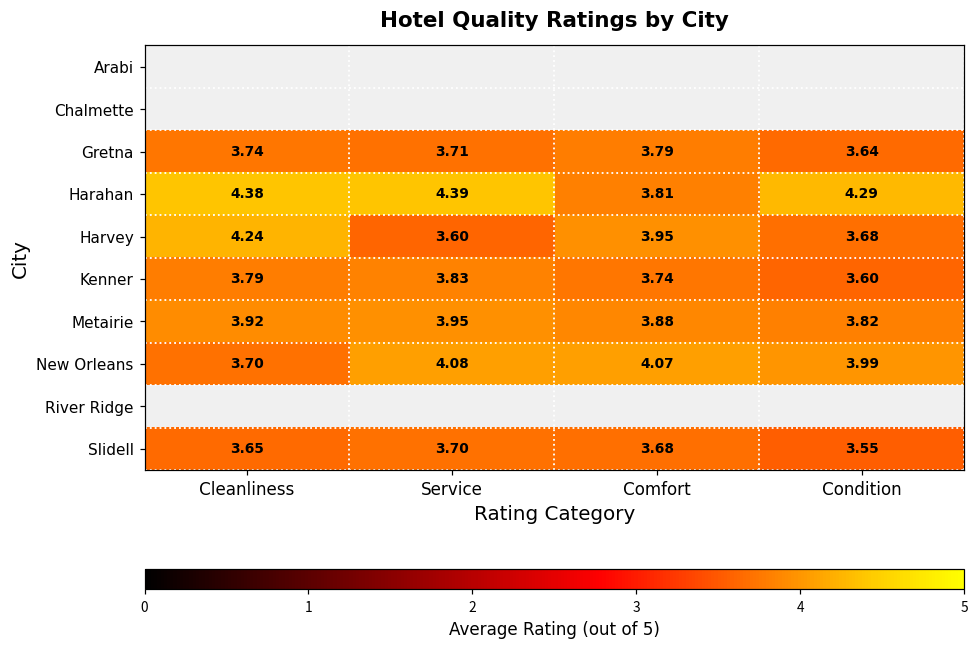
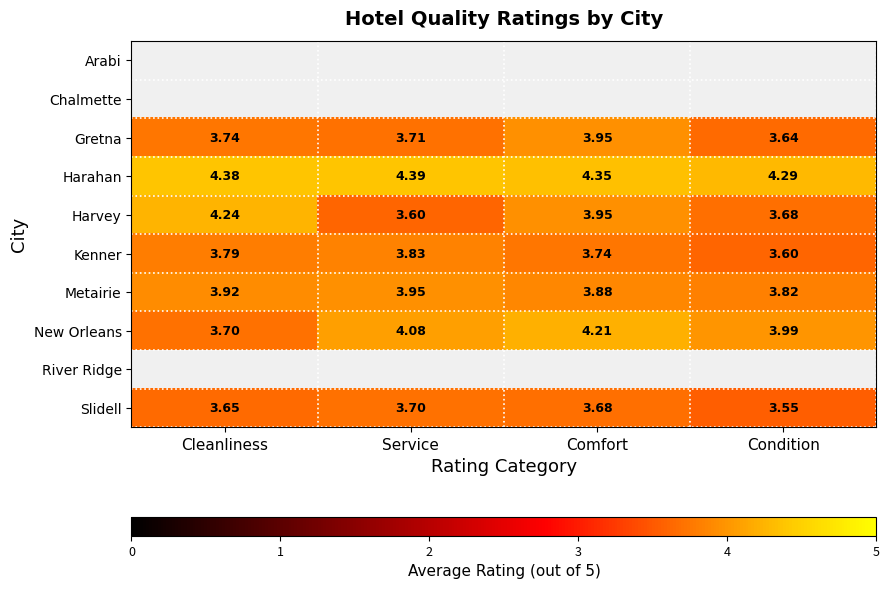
Gretna, Comfort: 3.79 -> 3.95
Harahan, Comfort: 3.81 -> 4.35
New Orleans, Comfort: 4.07 -> 4.21
